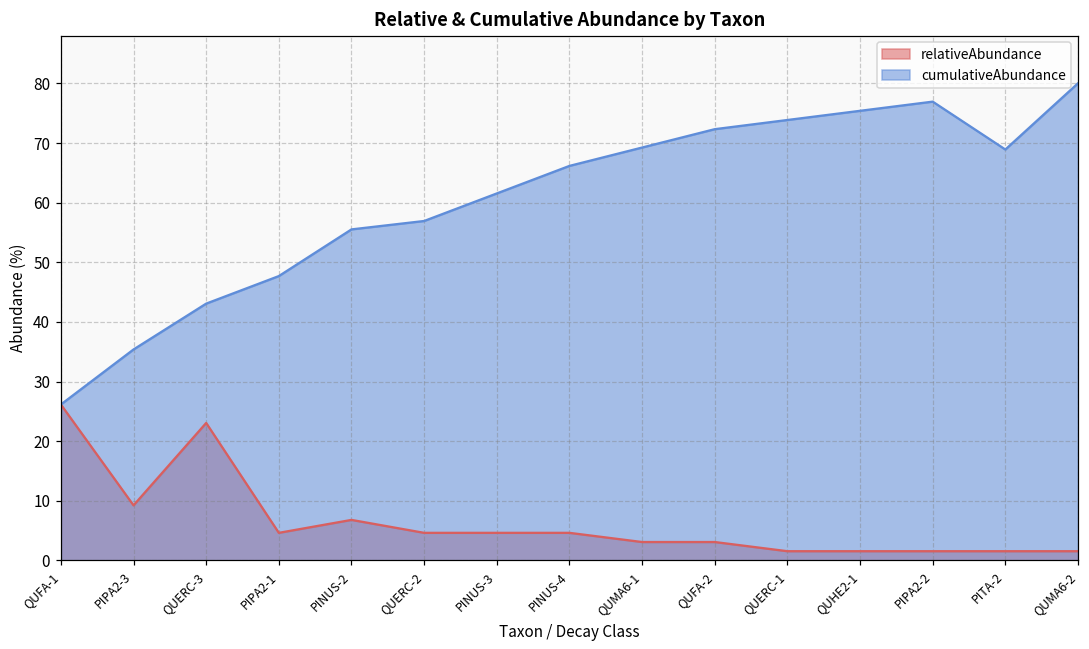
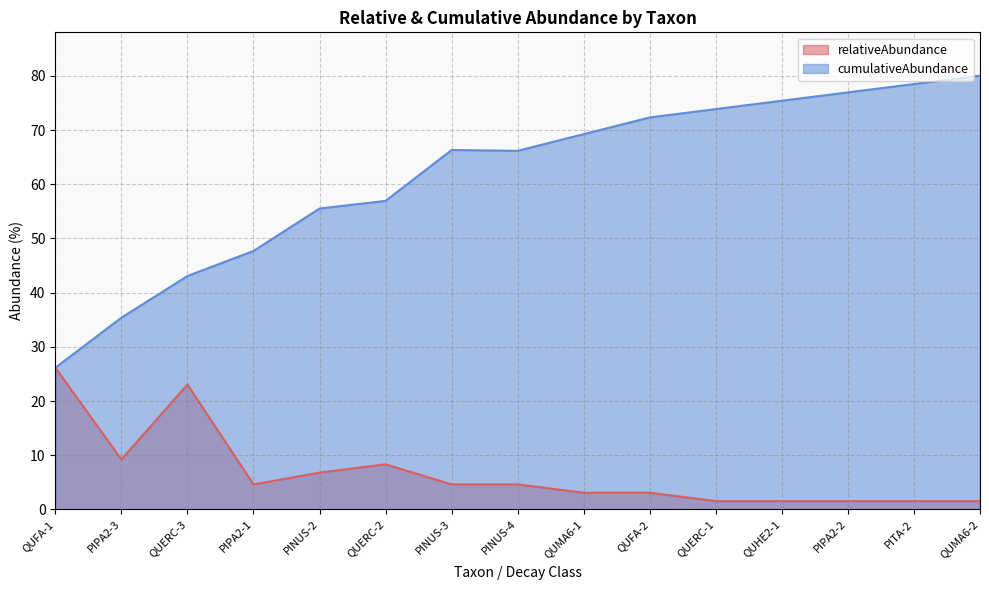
relativeAbundance, QUERC-2: 5 -> 8
cumulativeAbundance, PINUS-3: 62 -> 66
cumulativeAbundance, PITA-2: 69 -> 78
